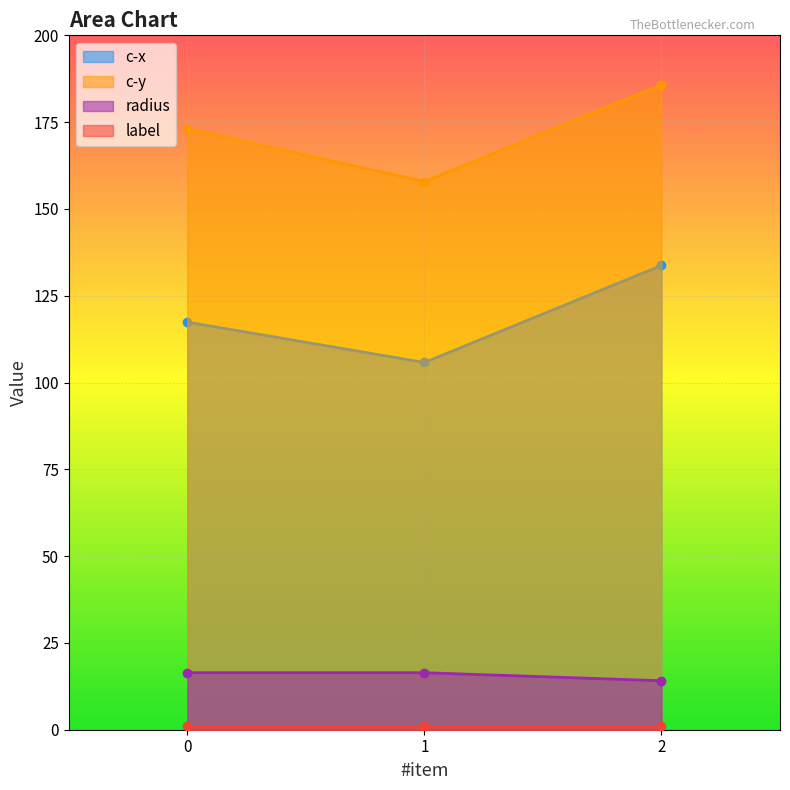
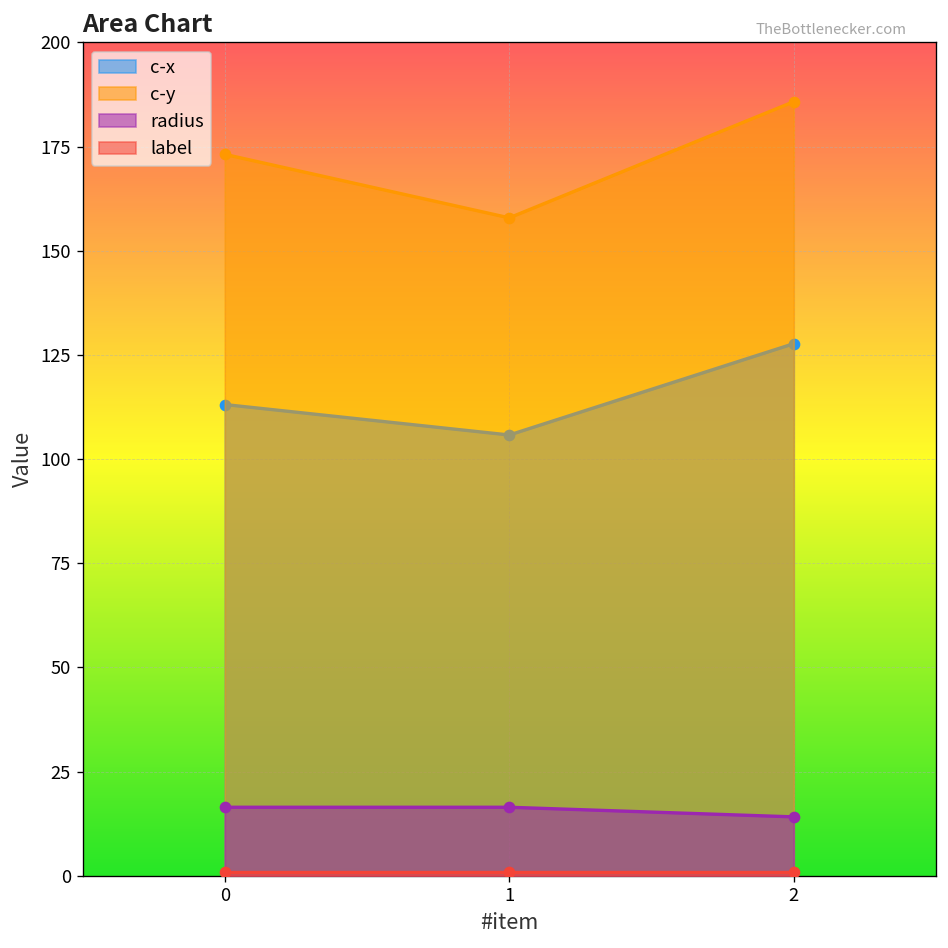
c-x, 0: 117 -> 113
c-x, 2: 134 -> 128
